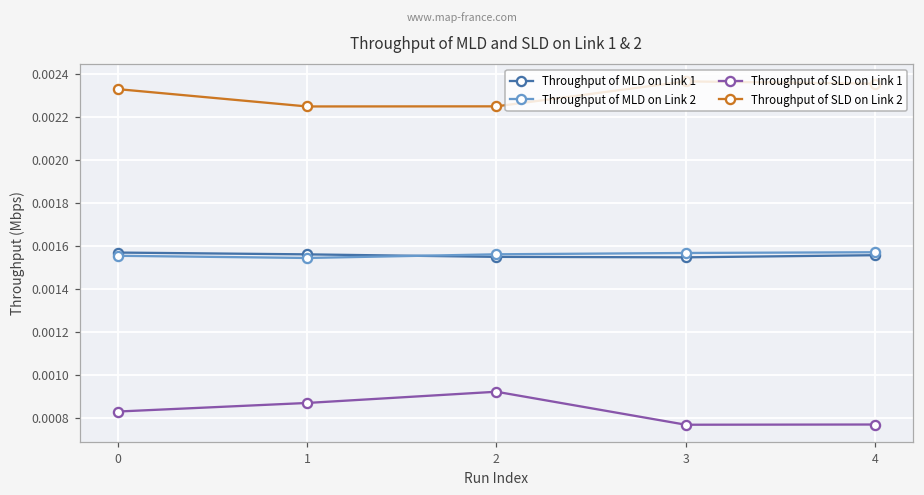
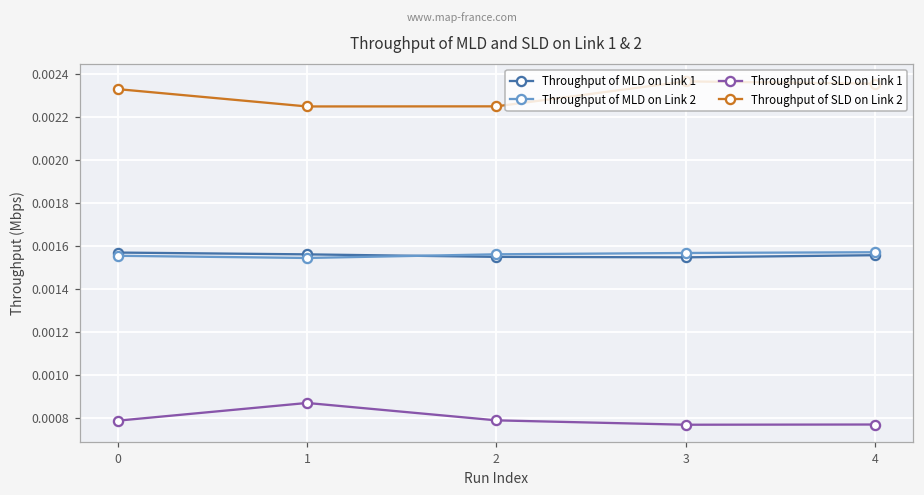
Throughput of SLD on Link 1, 0: 0.00083 -> 0.00079
Throughput of SLD on Link 1, 2: 0.00092 -> 0.00079
